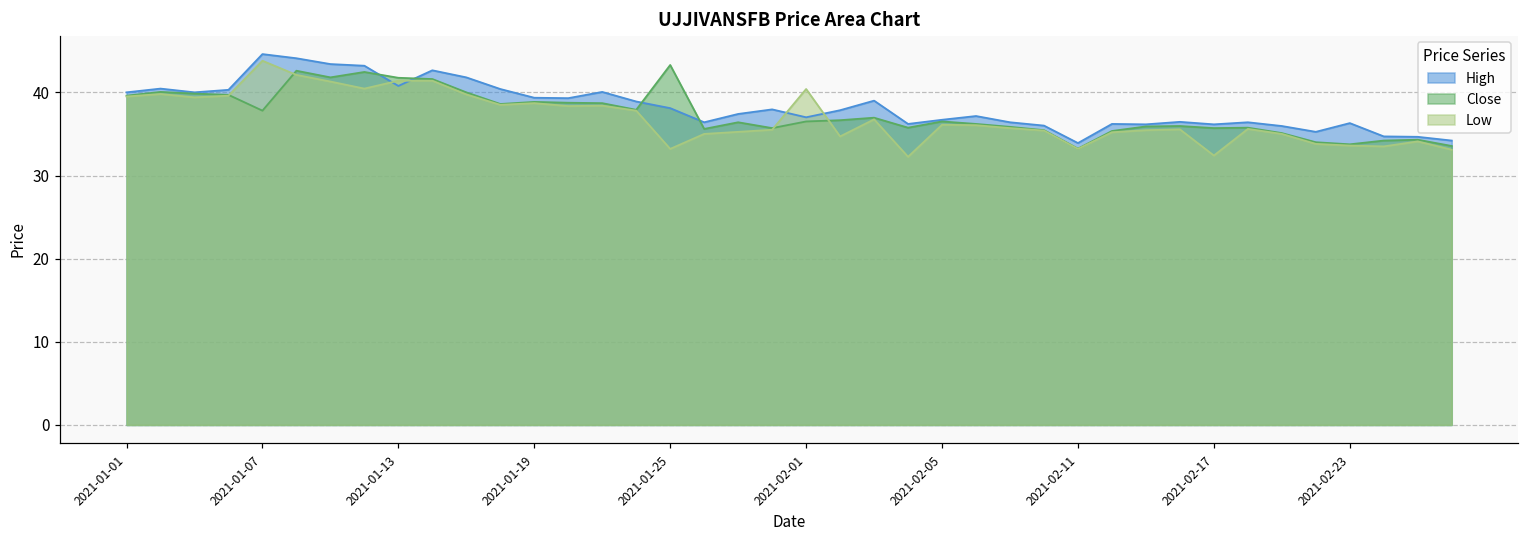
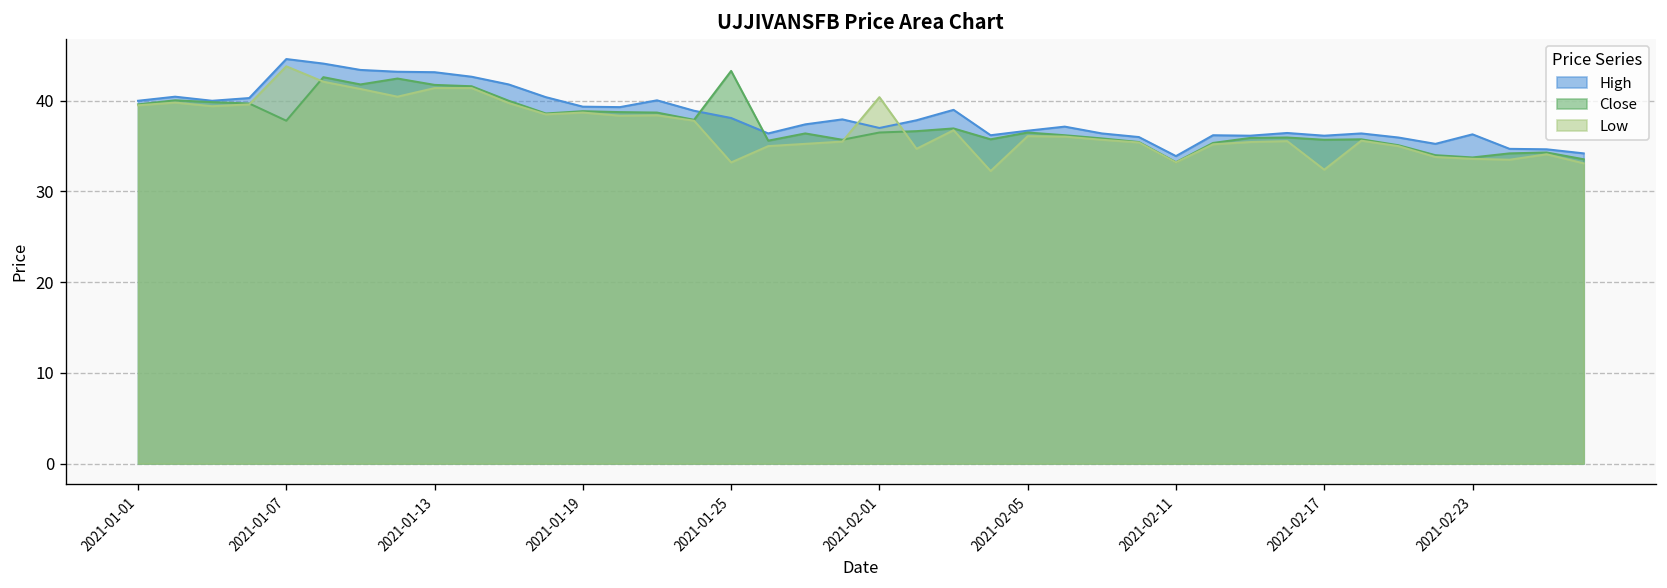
High, 2021-01-13: 41 -> 43
